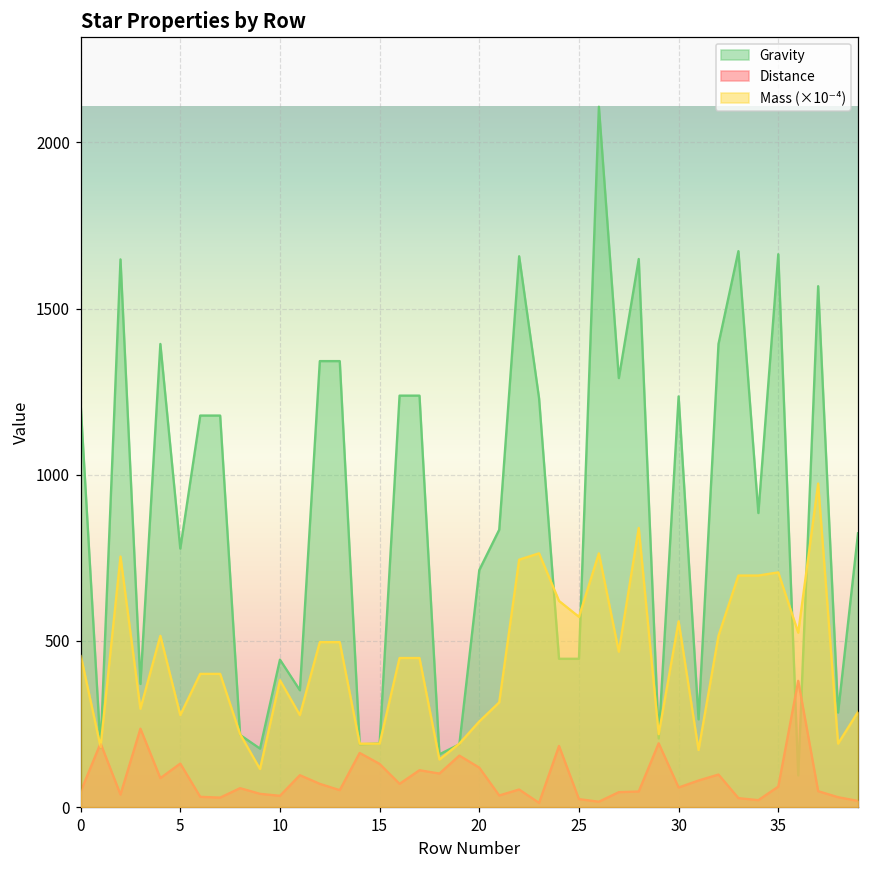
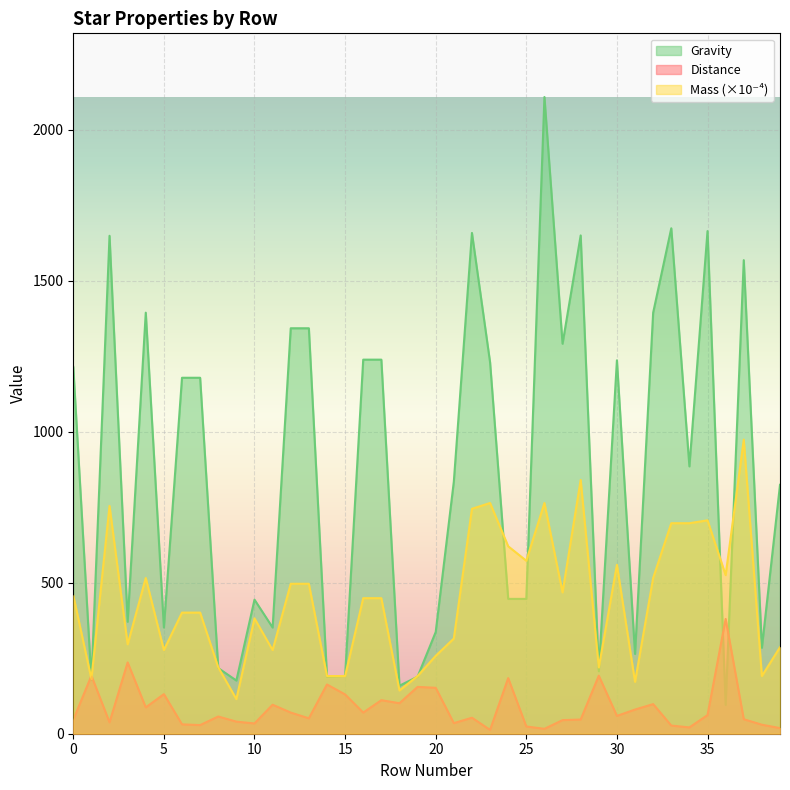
Gravity, 5: 780 -> 350
Gravity, 20: 710 -> 340
Distance, 20: 120 -> 150
